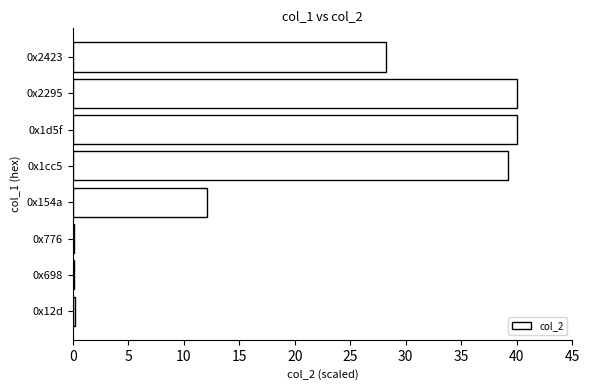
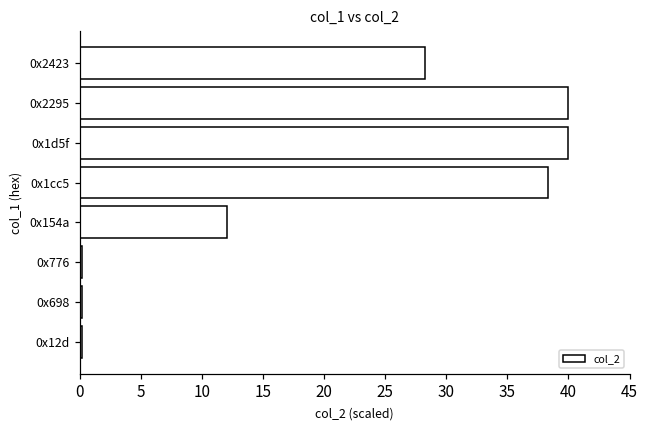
0x1cc5: 39.2 -> 38.3
